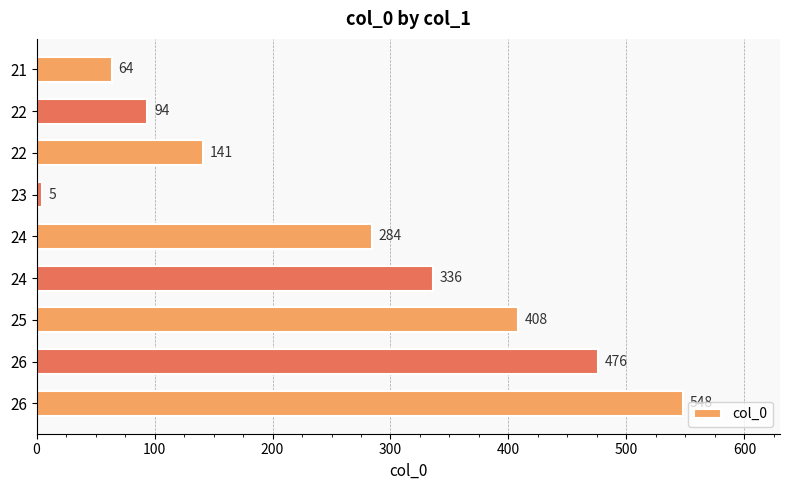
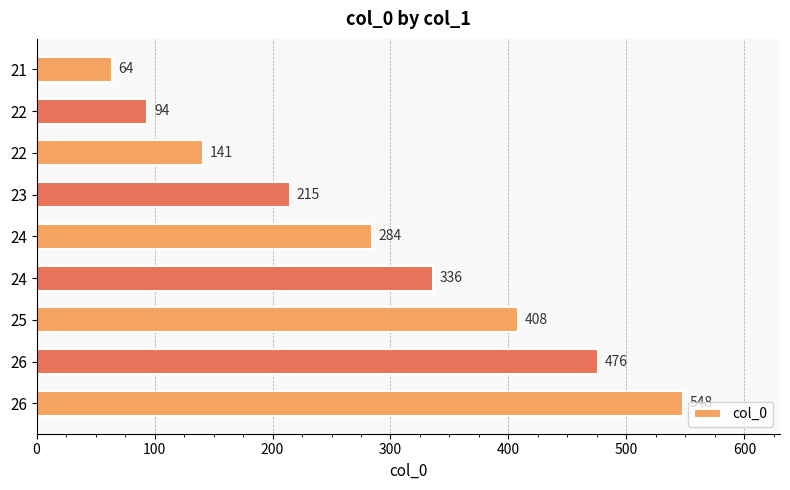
23: 5 -> 215
